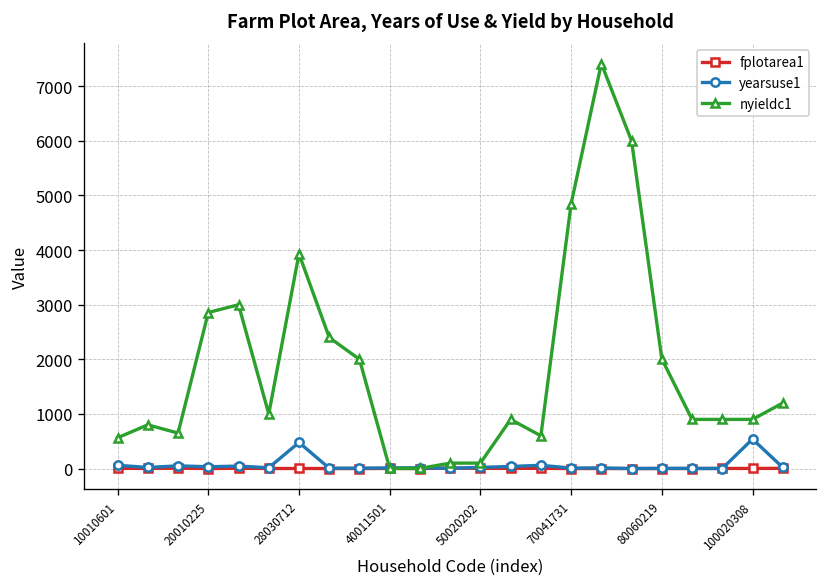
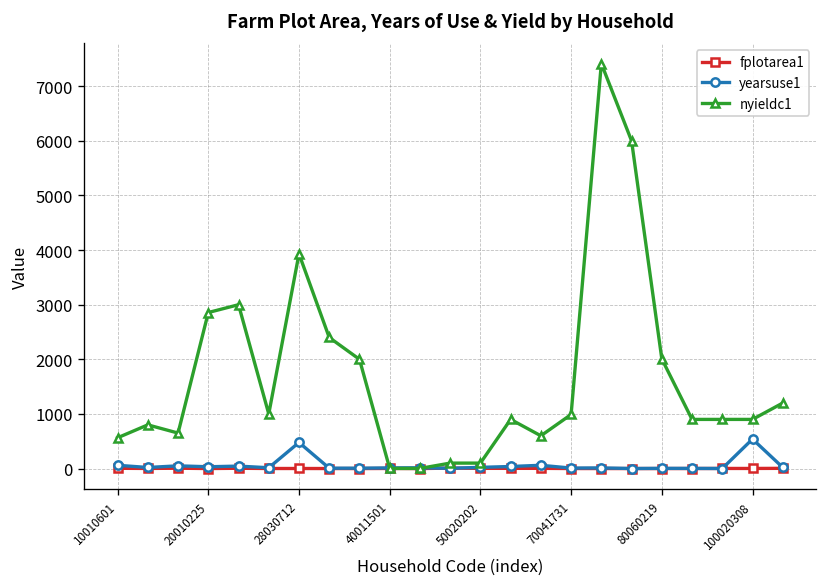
nyieldc1, 70041731: 4800 -> 1000
